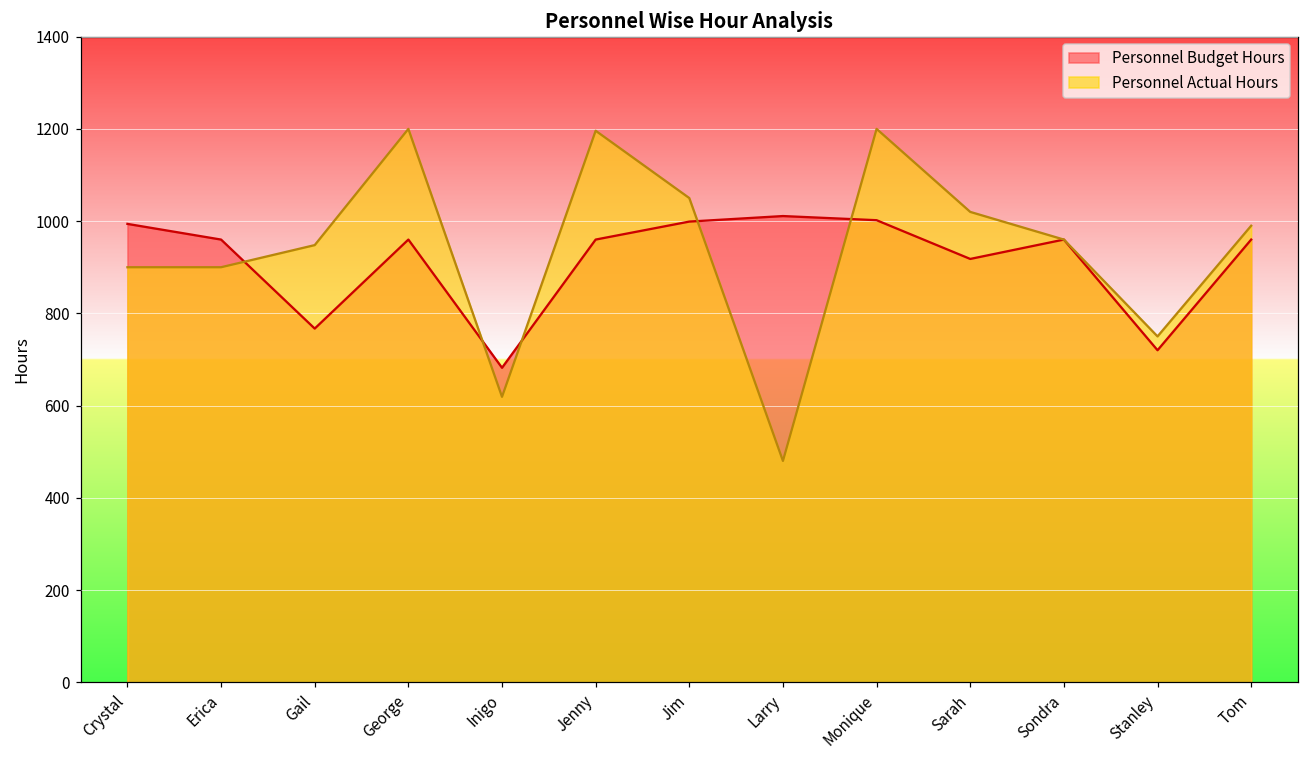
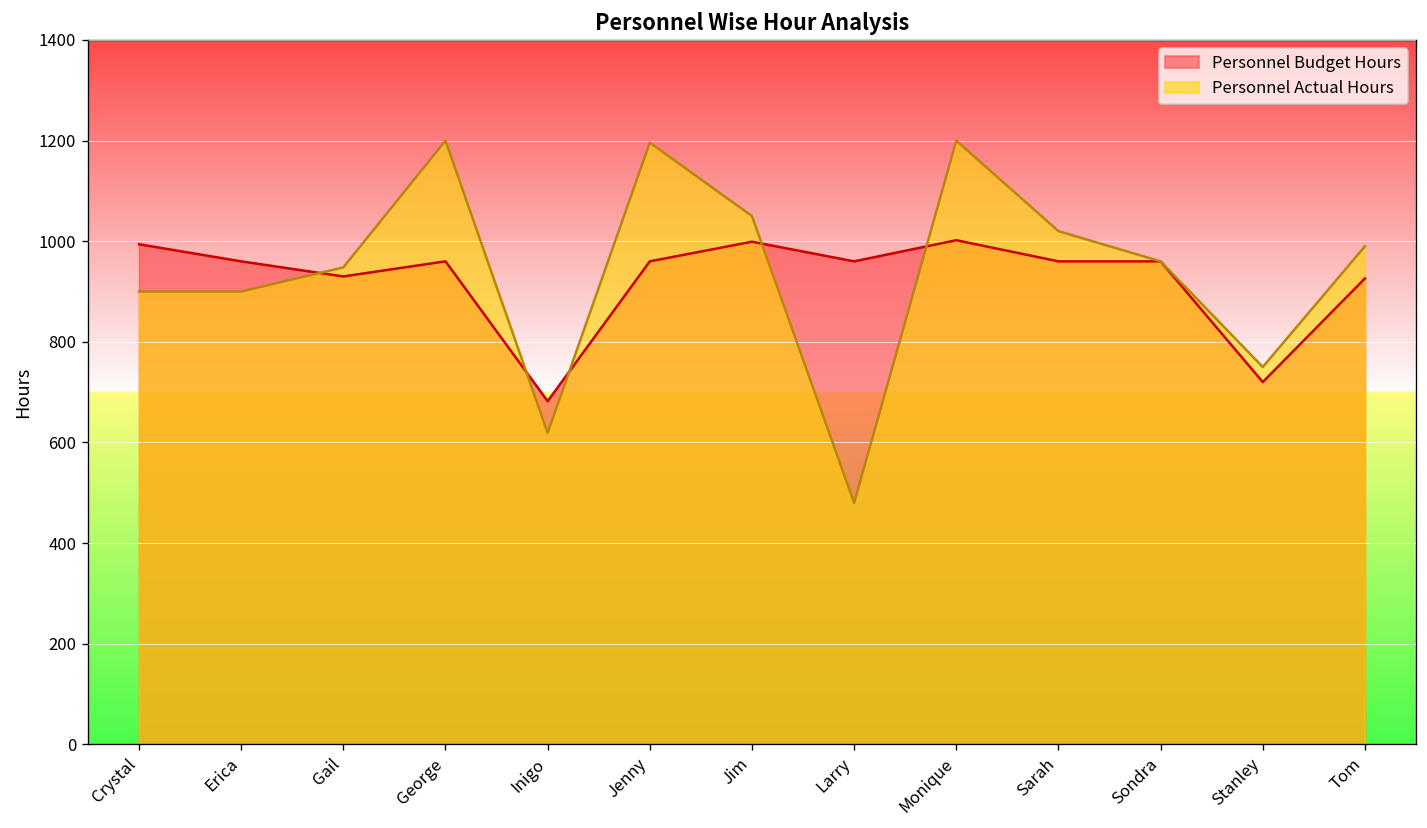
Personnel Budget Hours, Gail: 770 -> 930
Personnel Budget Hours, Larry: 1010 -> 960
Personnel Budget Hours, Sarah: 920 -> 960
Personnel Budget Hours, Tom: 960 -> 930
